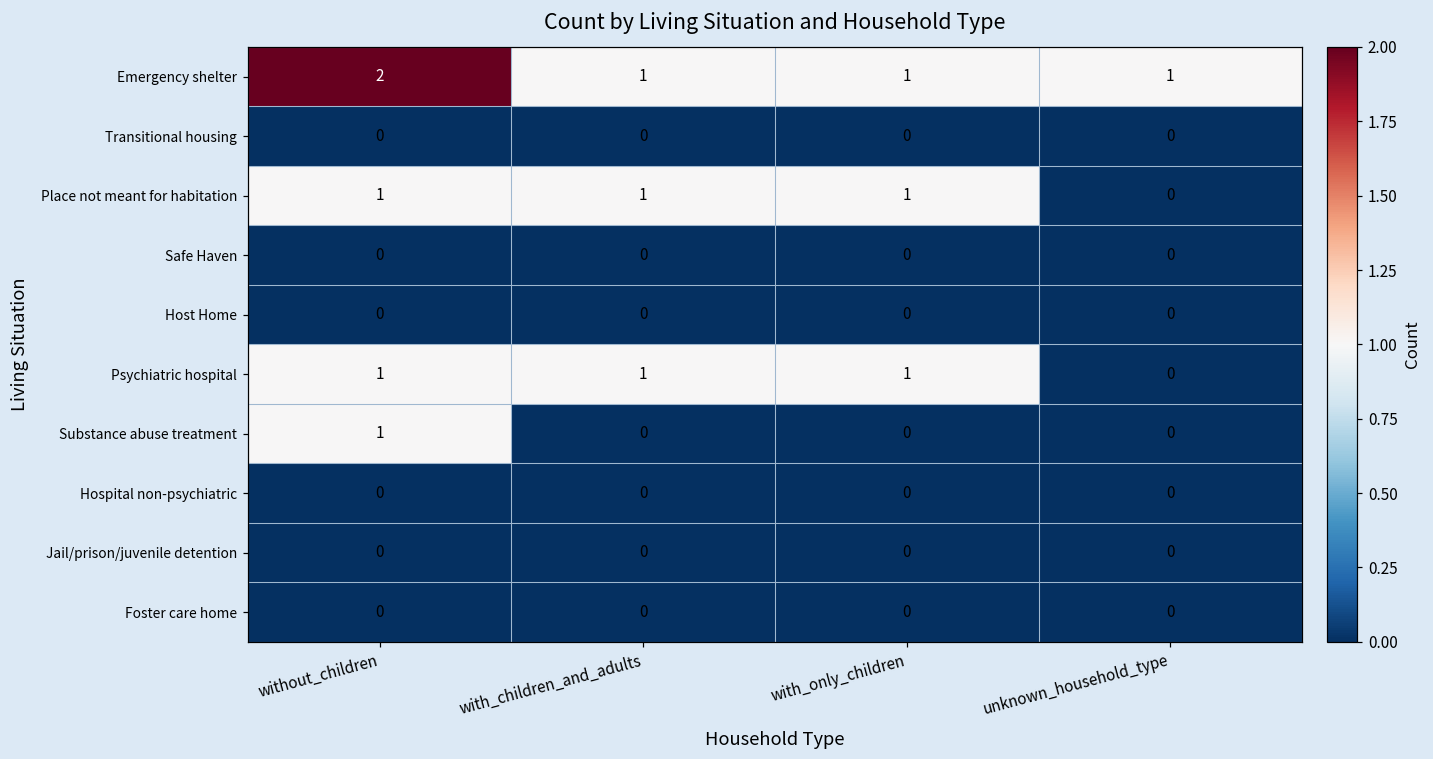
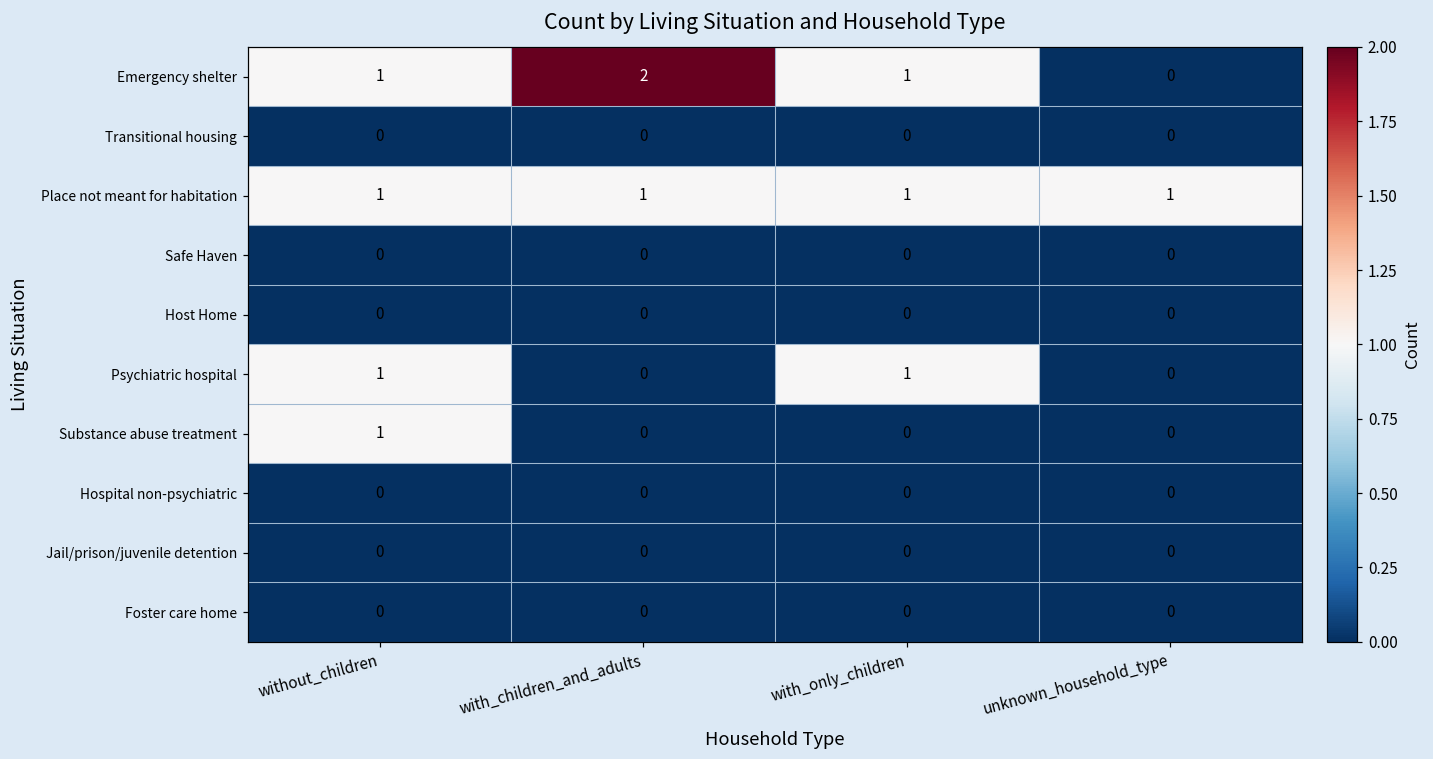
Emergency shelter, without_children: 2 -> 1
Emergency shelter, with_children_and_adults: 1 -> 2
Emergency shelter, unknown_household_type: 1 -> 0
Place not meant for habitation, unknown_household_type: 0 -> 1
Psychiatric hospital, with_children_and_adults: 1 -> 0
